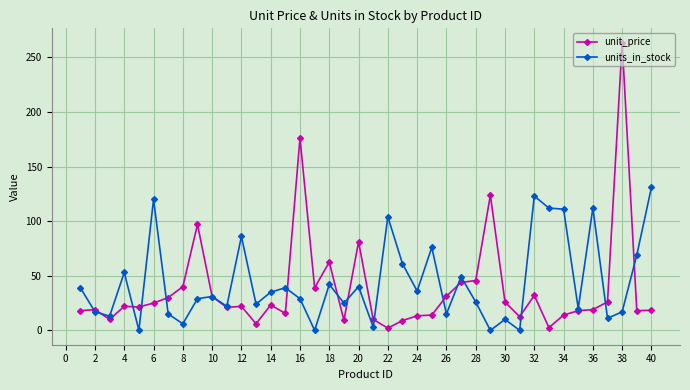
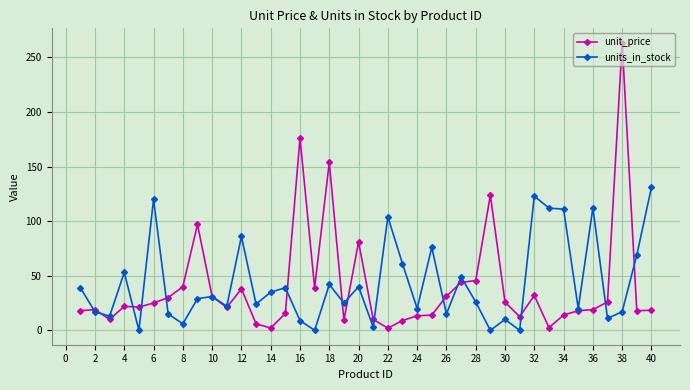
unit_price, 12: 22 -> 38
unit_price, 14: 23 -> 2
units_in_stock, 16: 29 -> 9
unit_price, 18: 63 -> 154
units_in_stock, 24: 36 -> 20
